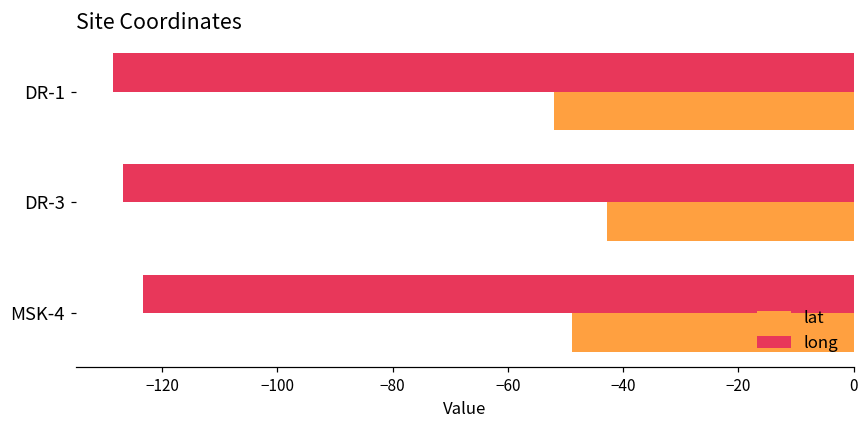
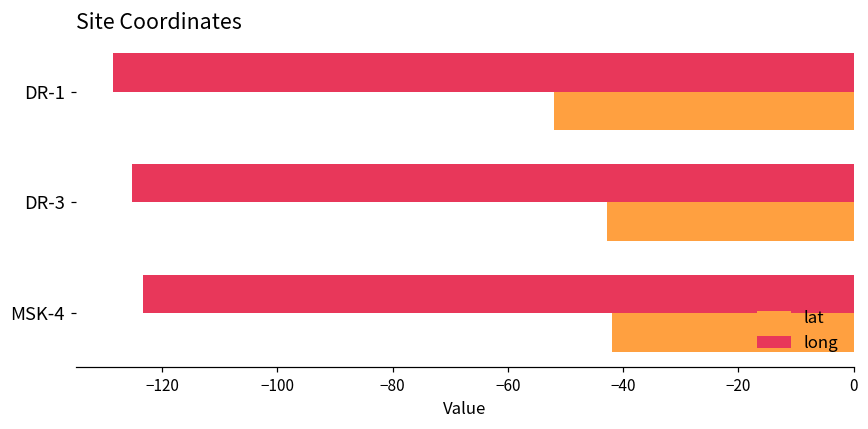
long, DR-3: -127 -> -125
lat, MSK-4: -49 -> -42
